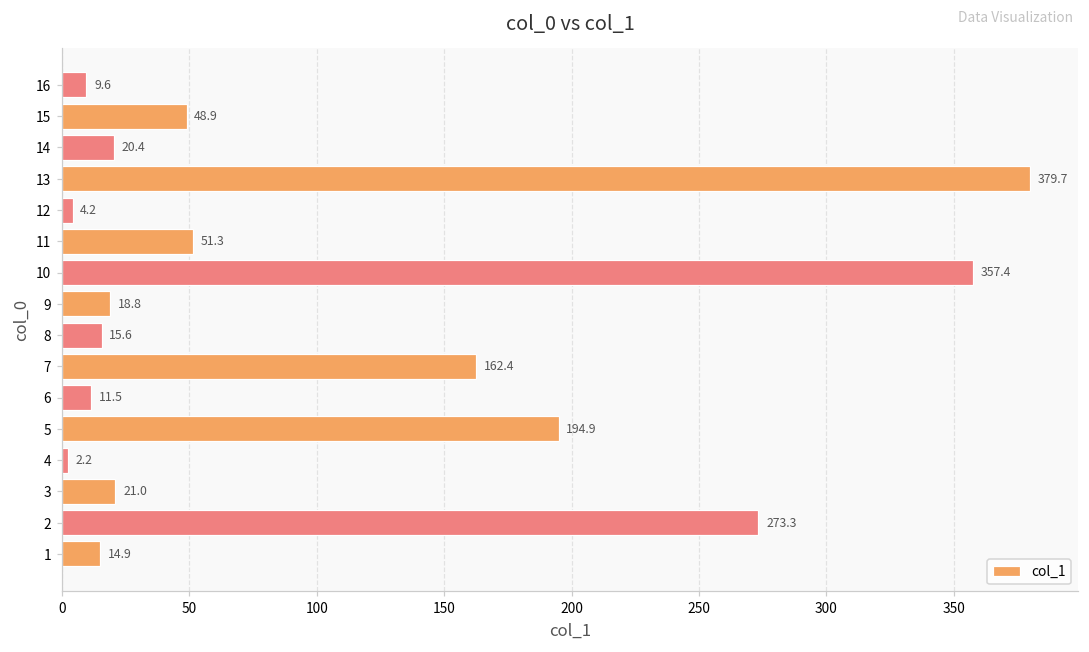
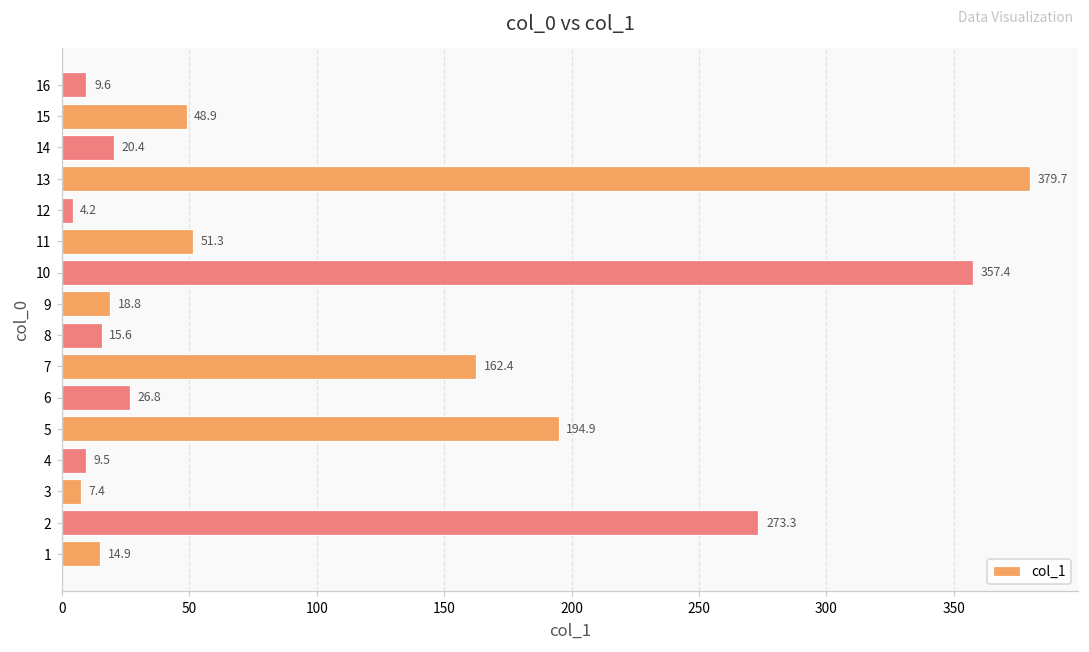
6: 11.5 -> 26.8
4: 2.2 -> 9.5
3: 21.0 -> 7.4
